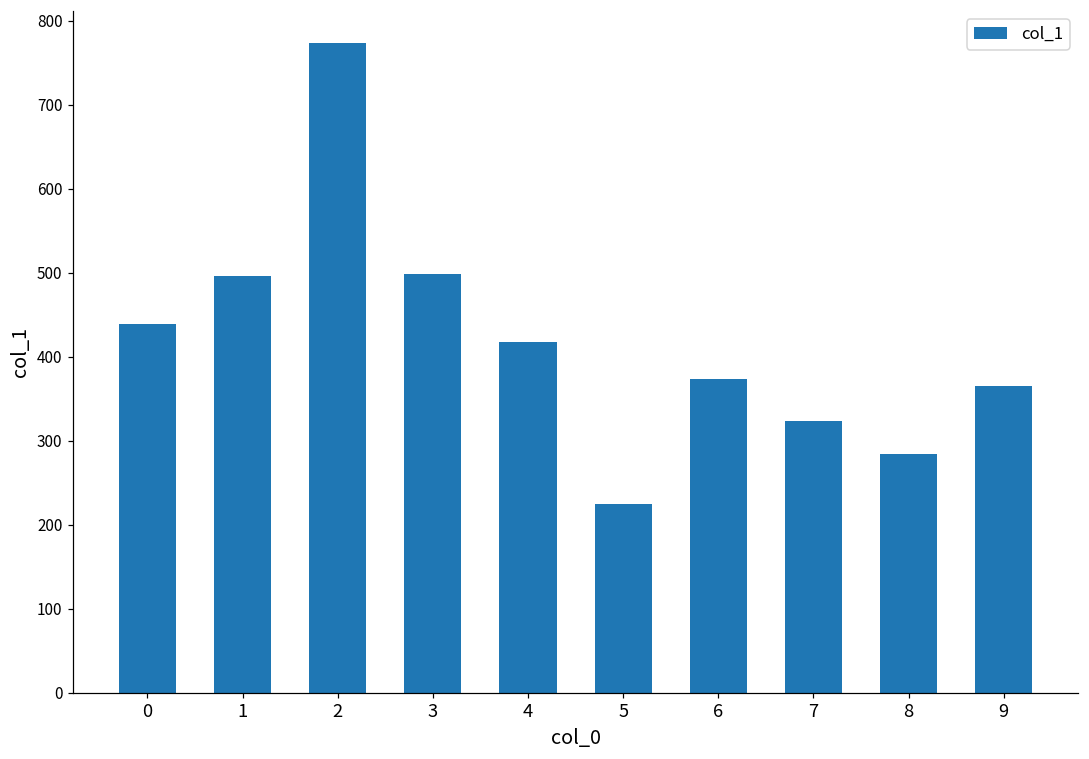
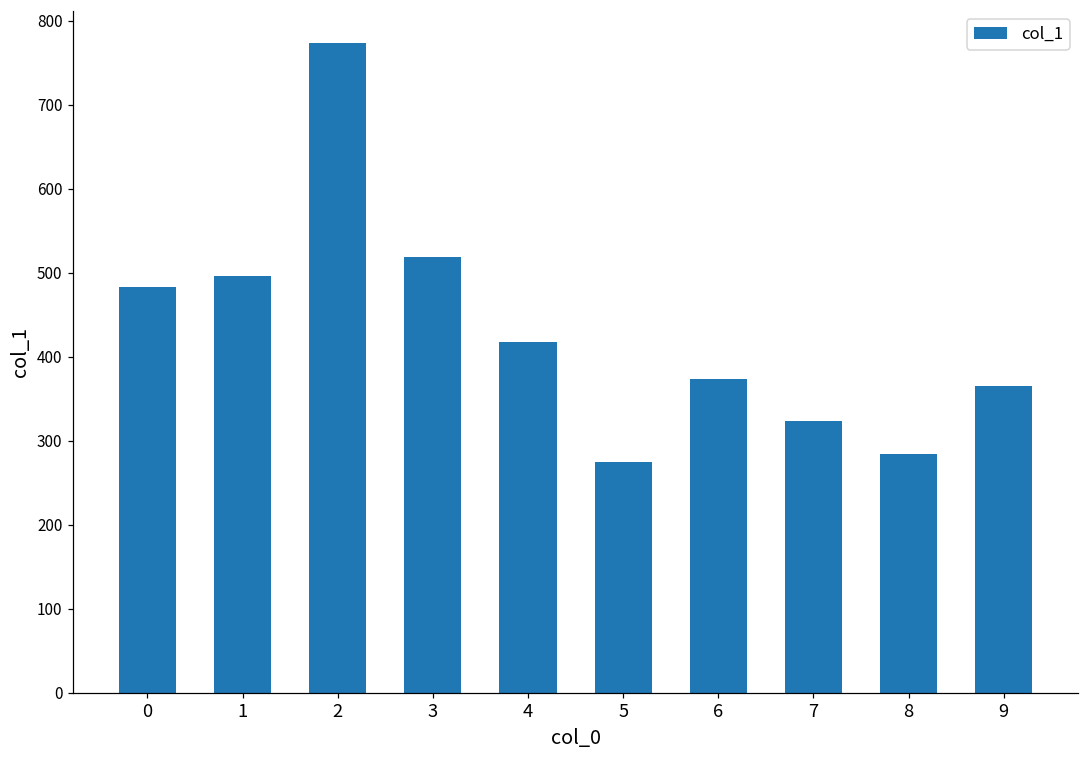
0: 440 -> 480
3: 500 -> 520
5: 230 -> 280
